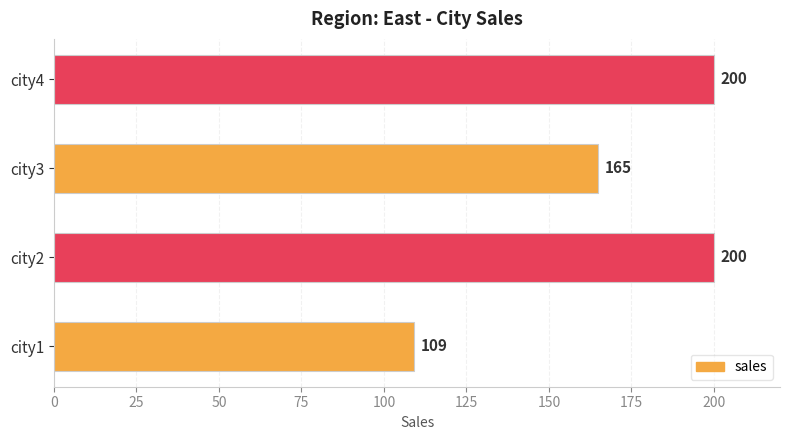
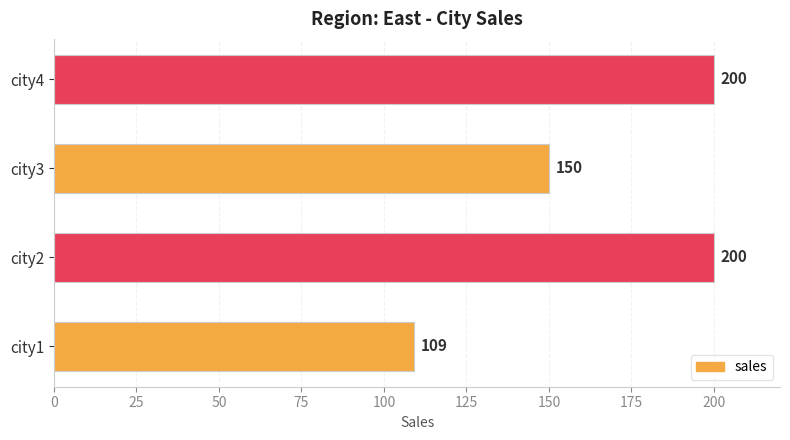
city3: 165 -> 150
